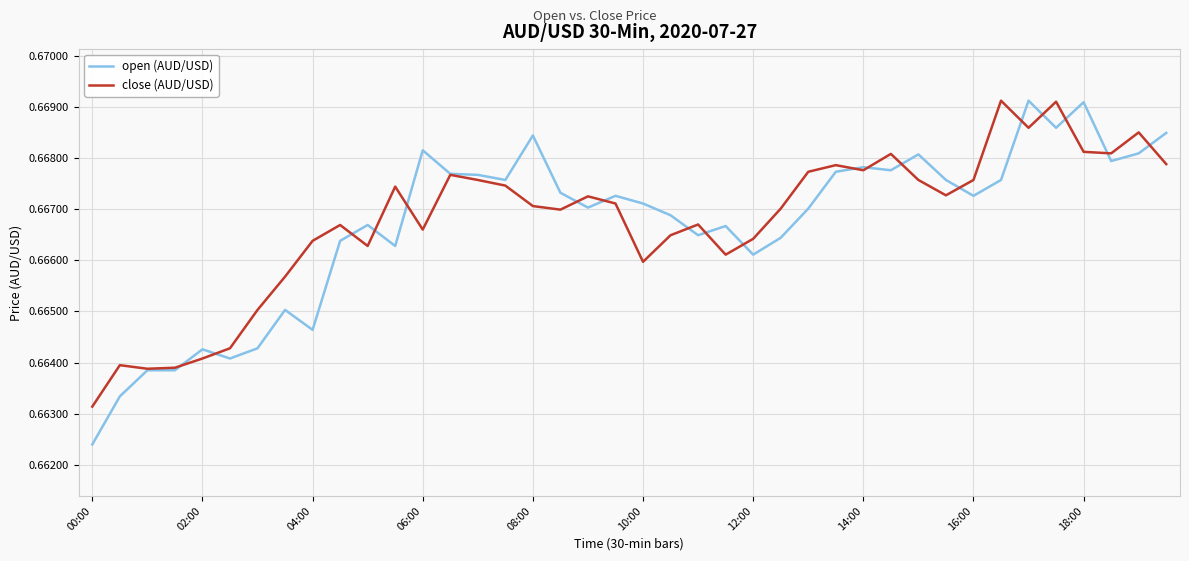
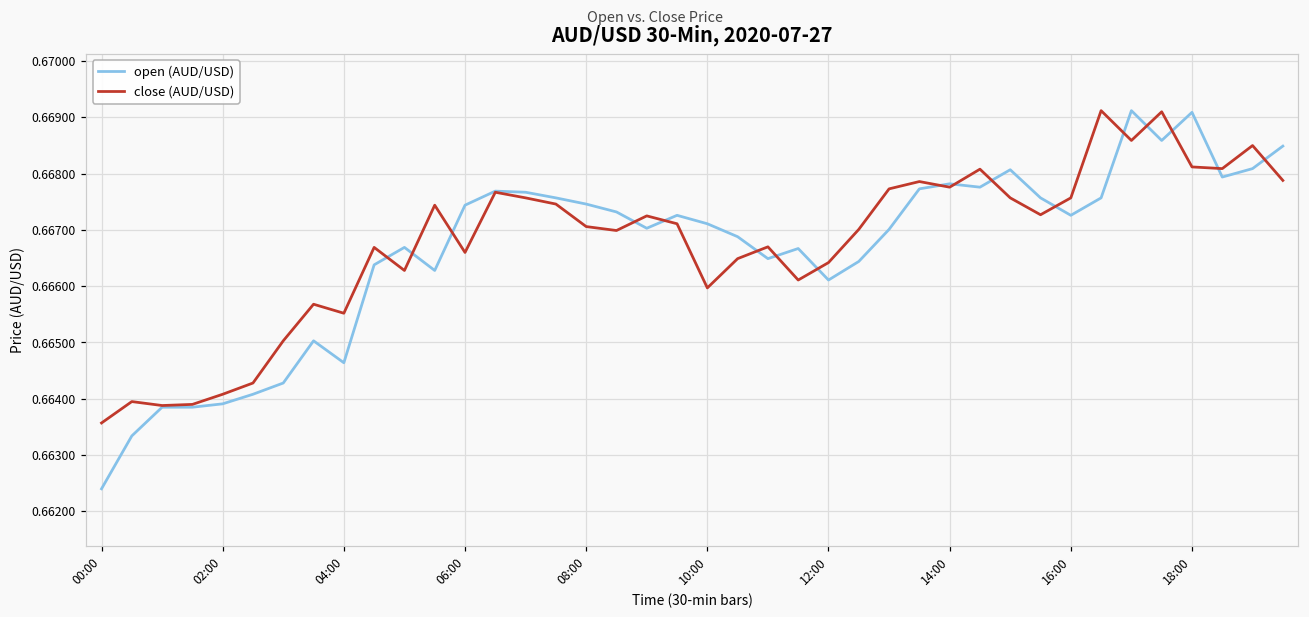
close (AUD/USD), 00:00: 0.6631 -> 0.6636
open (AUD/USD), 02:00: 0.6643 -> 0.6639
close (AUD/USD), 04:00: 0.6664 -> 0.6655
open (AUD/USD), 06:00: 0.6682 -> 0.6674
open (AUD/USD), 08:00: 0.6684 -> 0.6675
